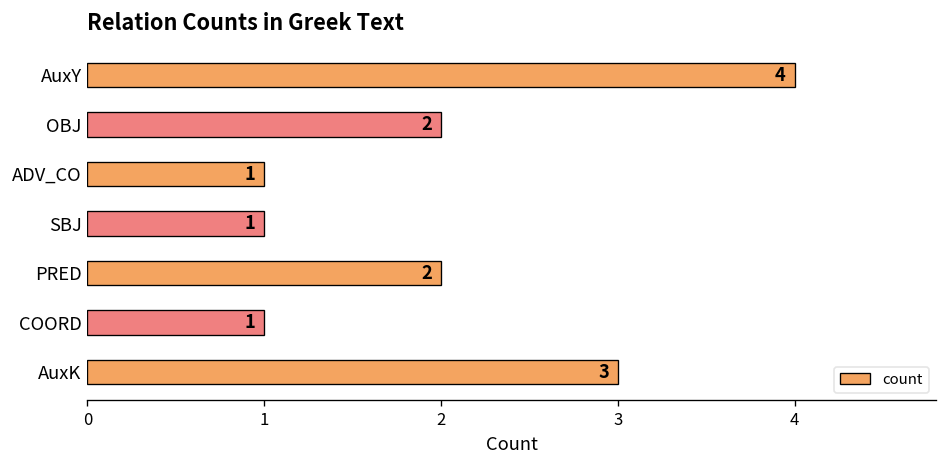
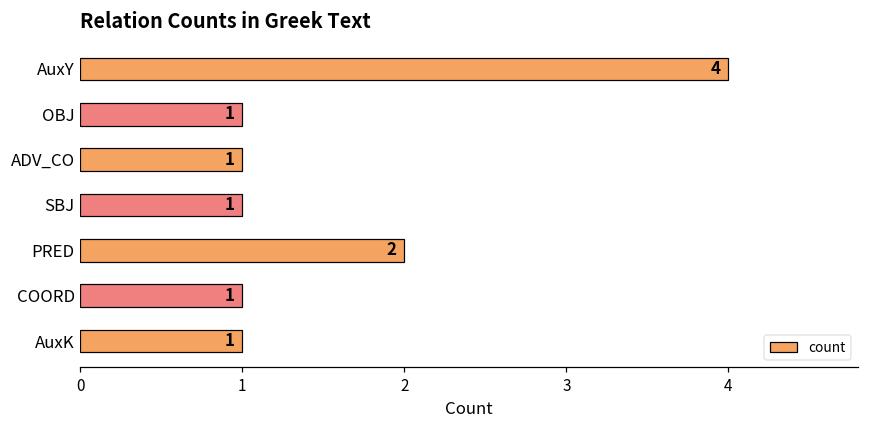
OBJ: 2 -> 1
AuxK: 3 -> 1
